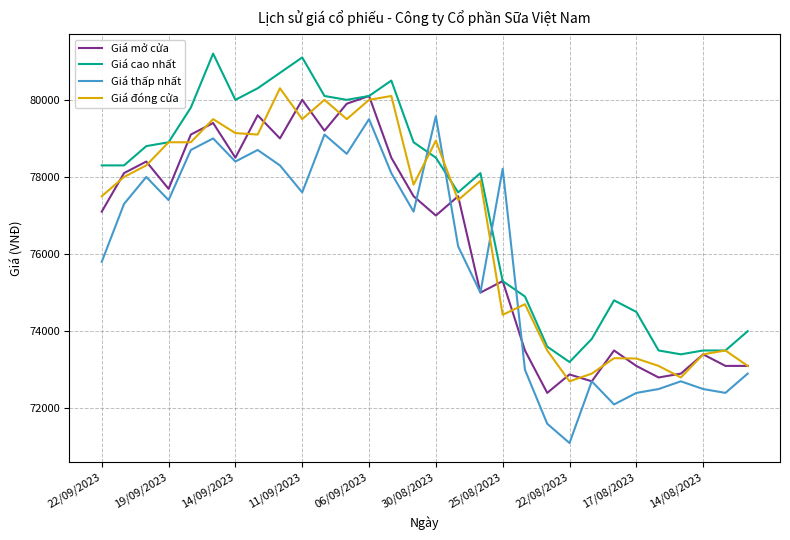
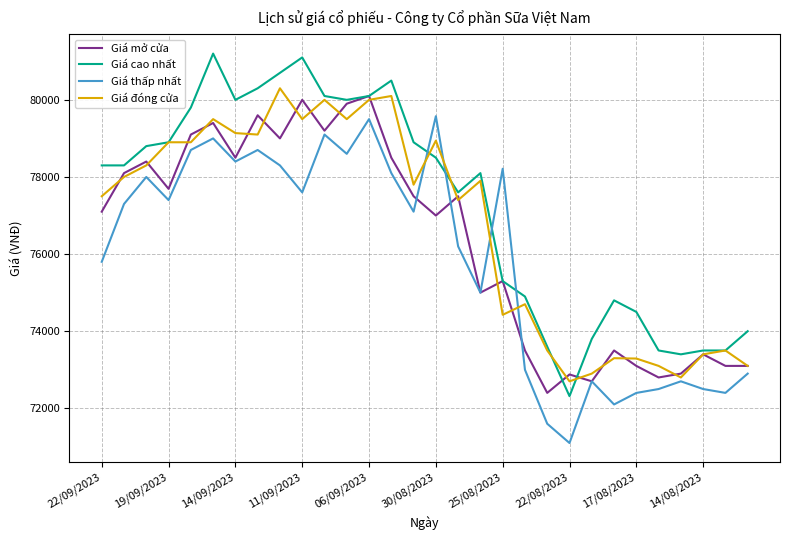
Giá cao nhất, 22/08/2023: 73200 -> 72300
